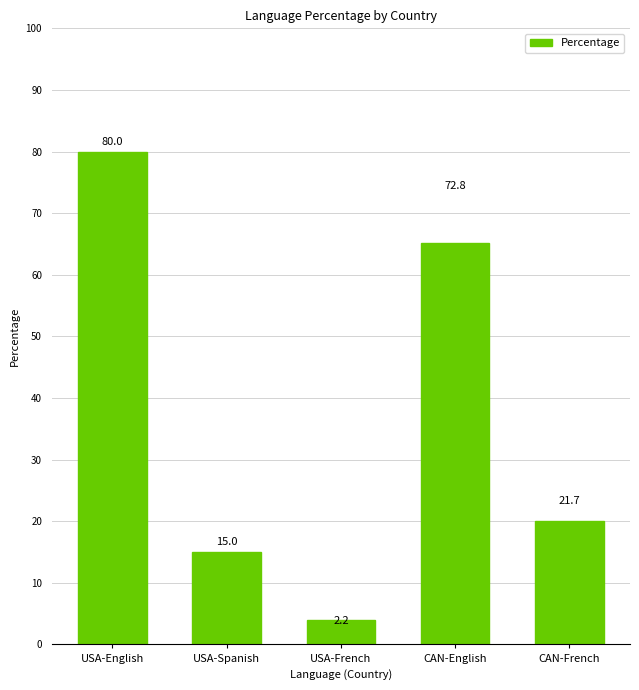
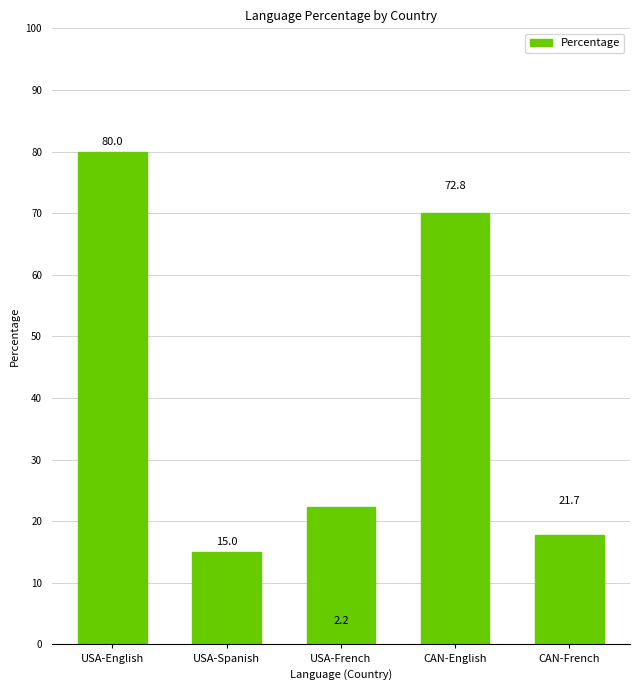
USA-French: 4 -> 22
CAN-English: 65 -> 70
CAN-French: 20 -> 18
